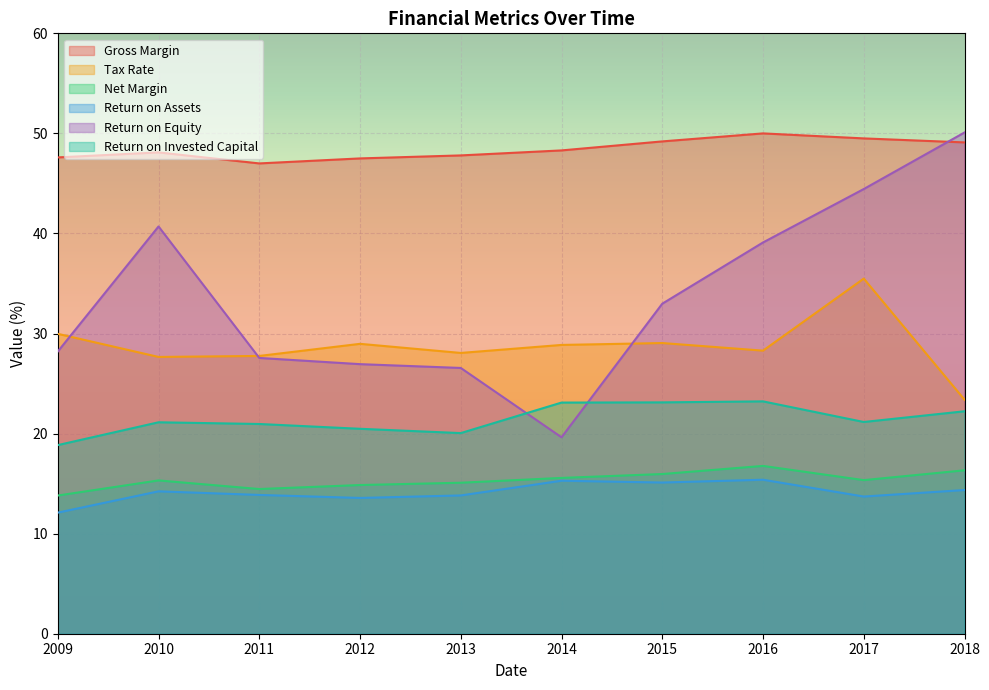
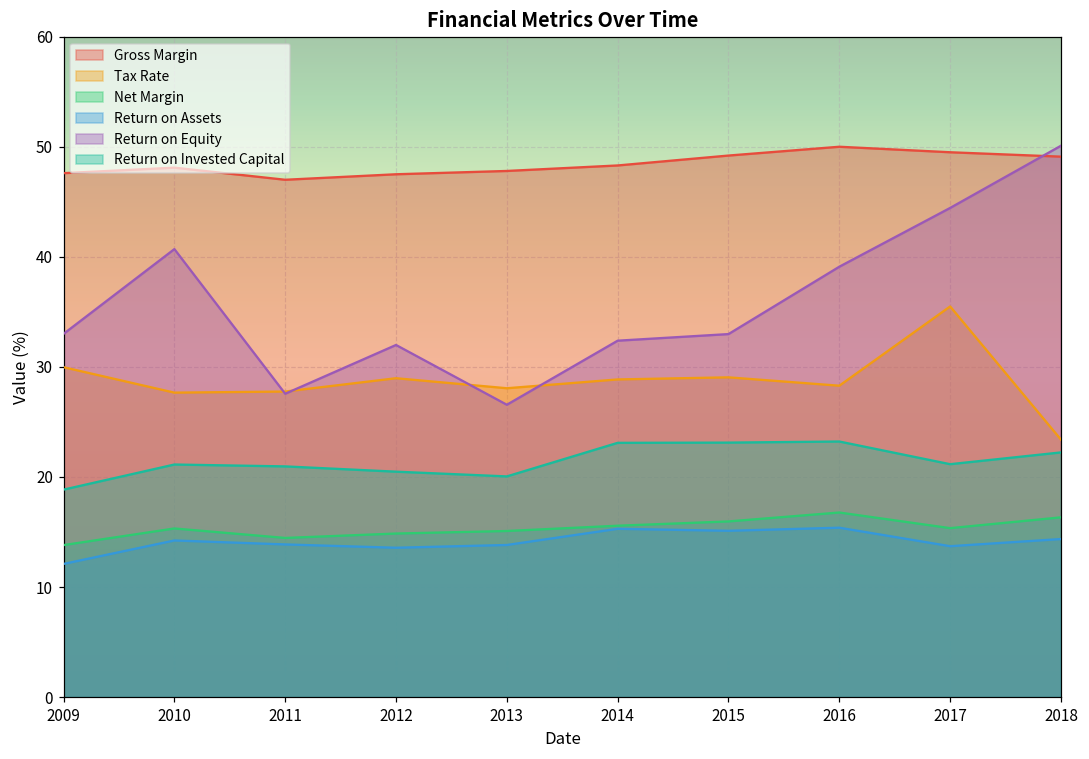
Return on Equity, 2009: 28.2 -> 33.0
Return on Equity, 2012: 26.9 -> 32.0
Return on Equity, 2014: 19.6 -> 32.4
